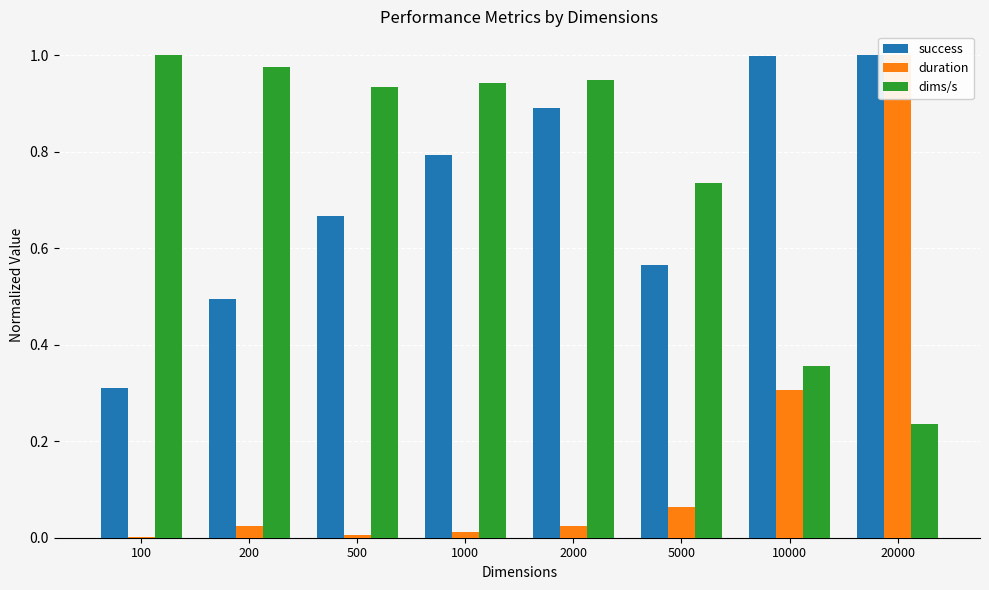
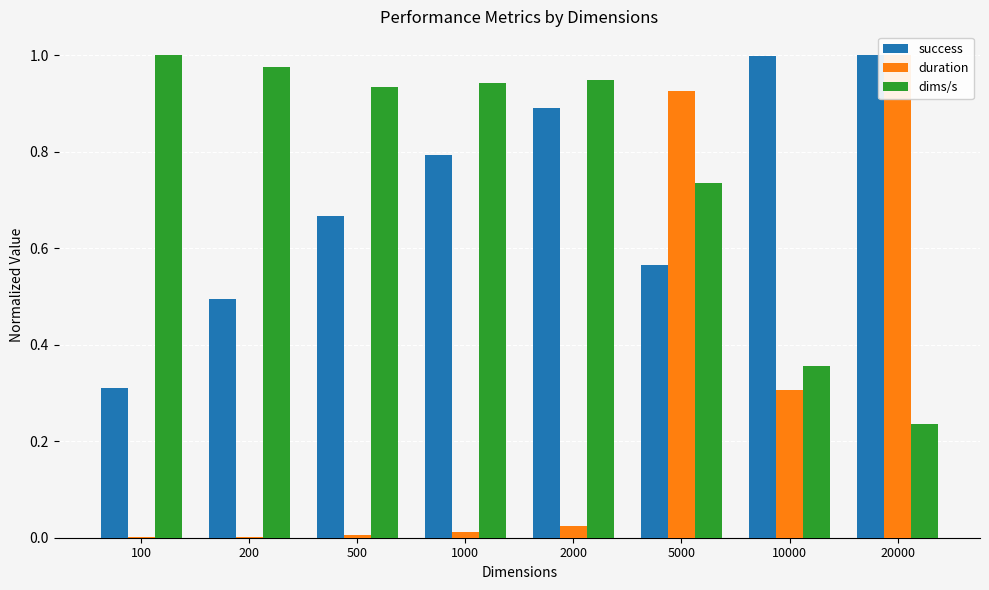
duration, 200: 0.02 -> 0.00
duration, 5000: 0.06 -> 0.93
